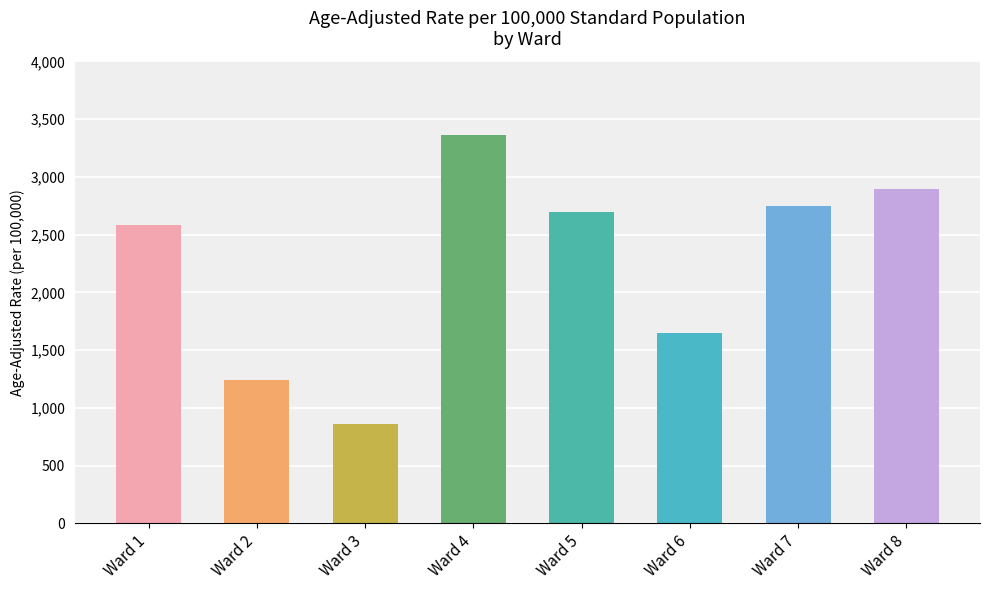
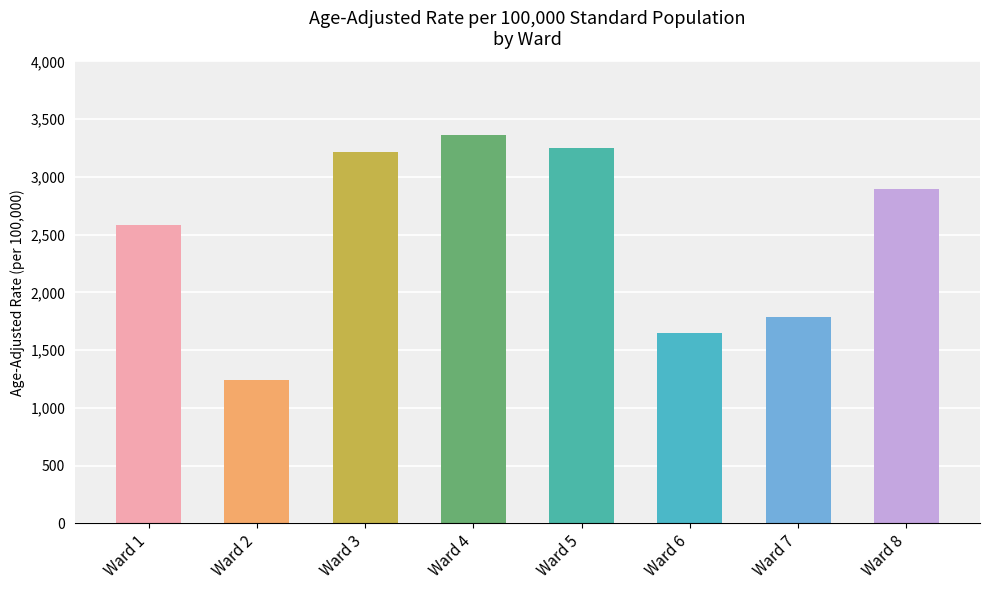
Ward 3: 860 -> 3,220
Ward 5: 2,690 -> 3,250
Ward 7: 2,750 -> 1,790
